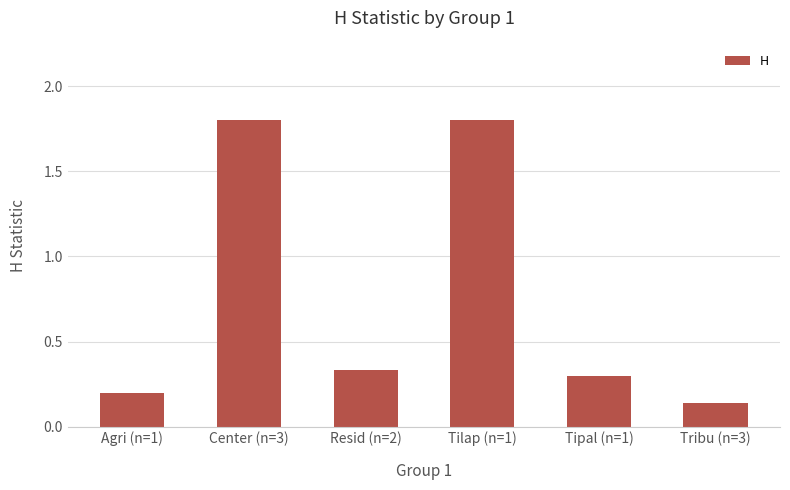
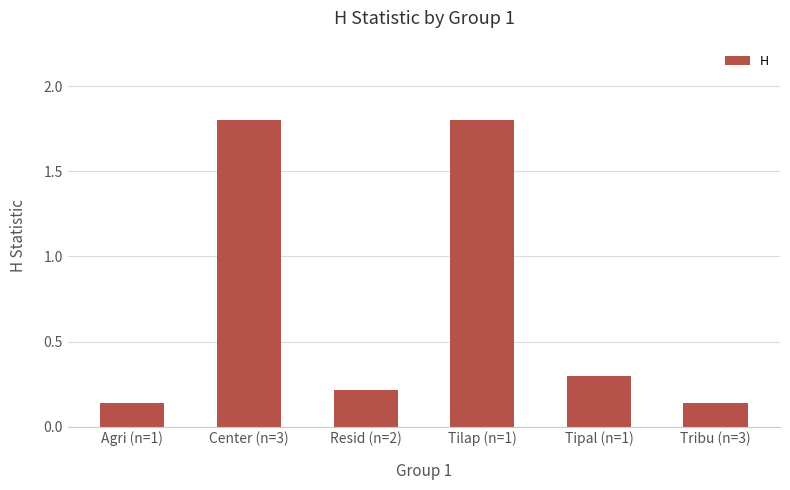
Agri (n=1): 0.20 -> 0.14
Resid (n=2): 0.33 -> 0.22
